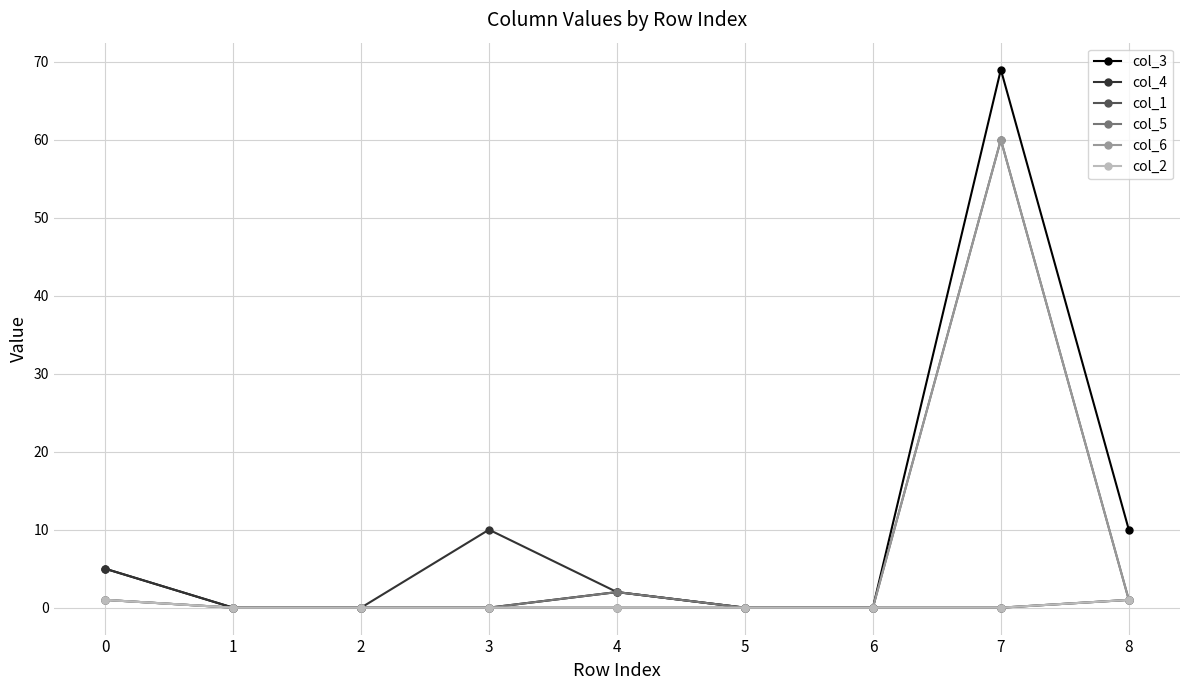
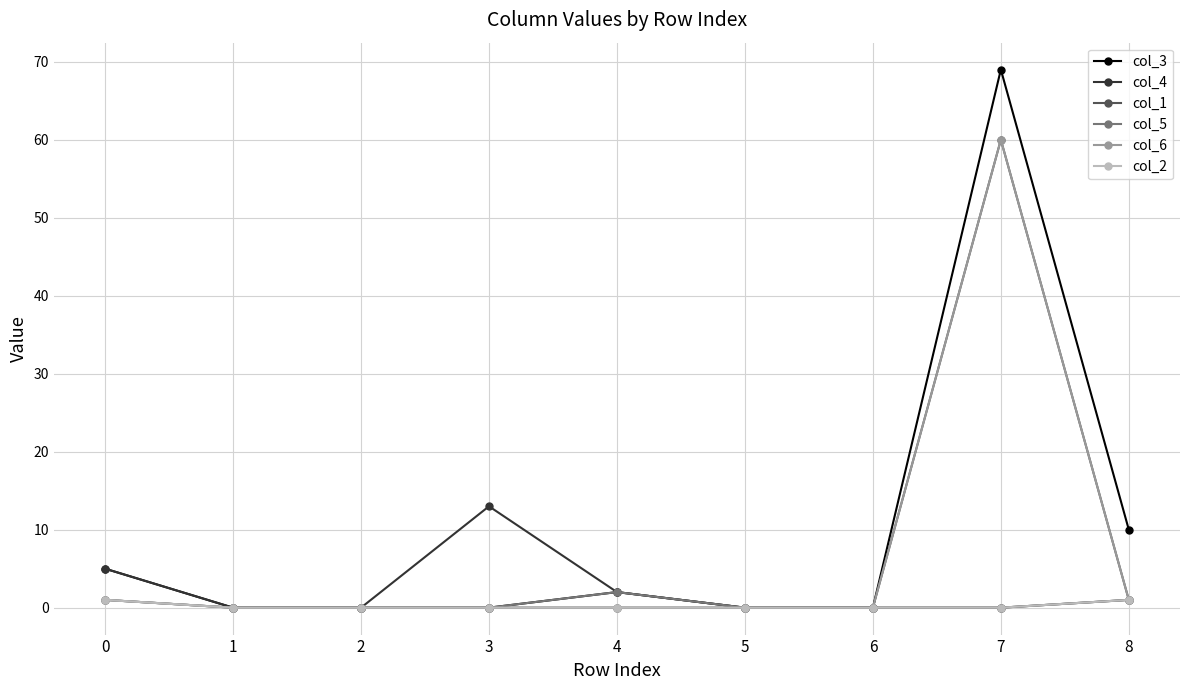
col_4, 3: 10 -> 13
